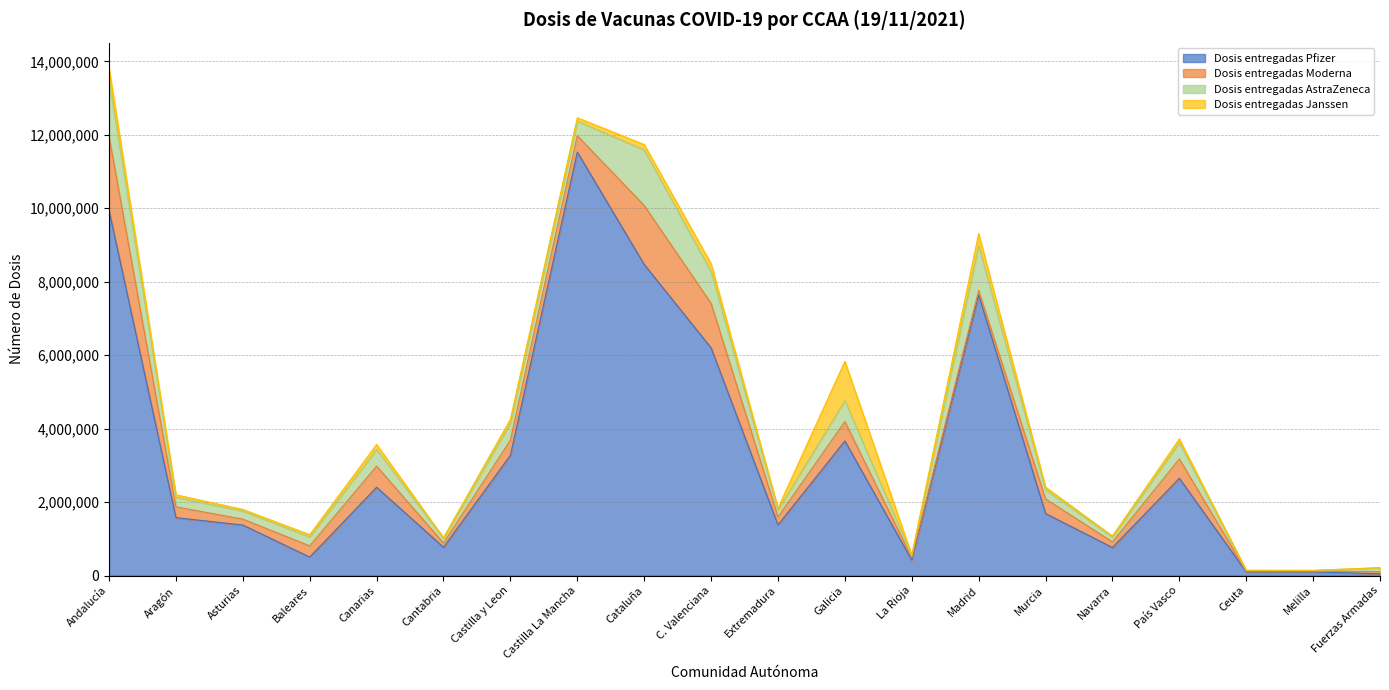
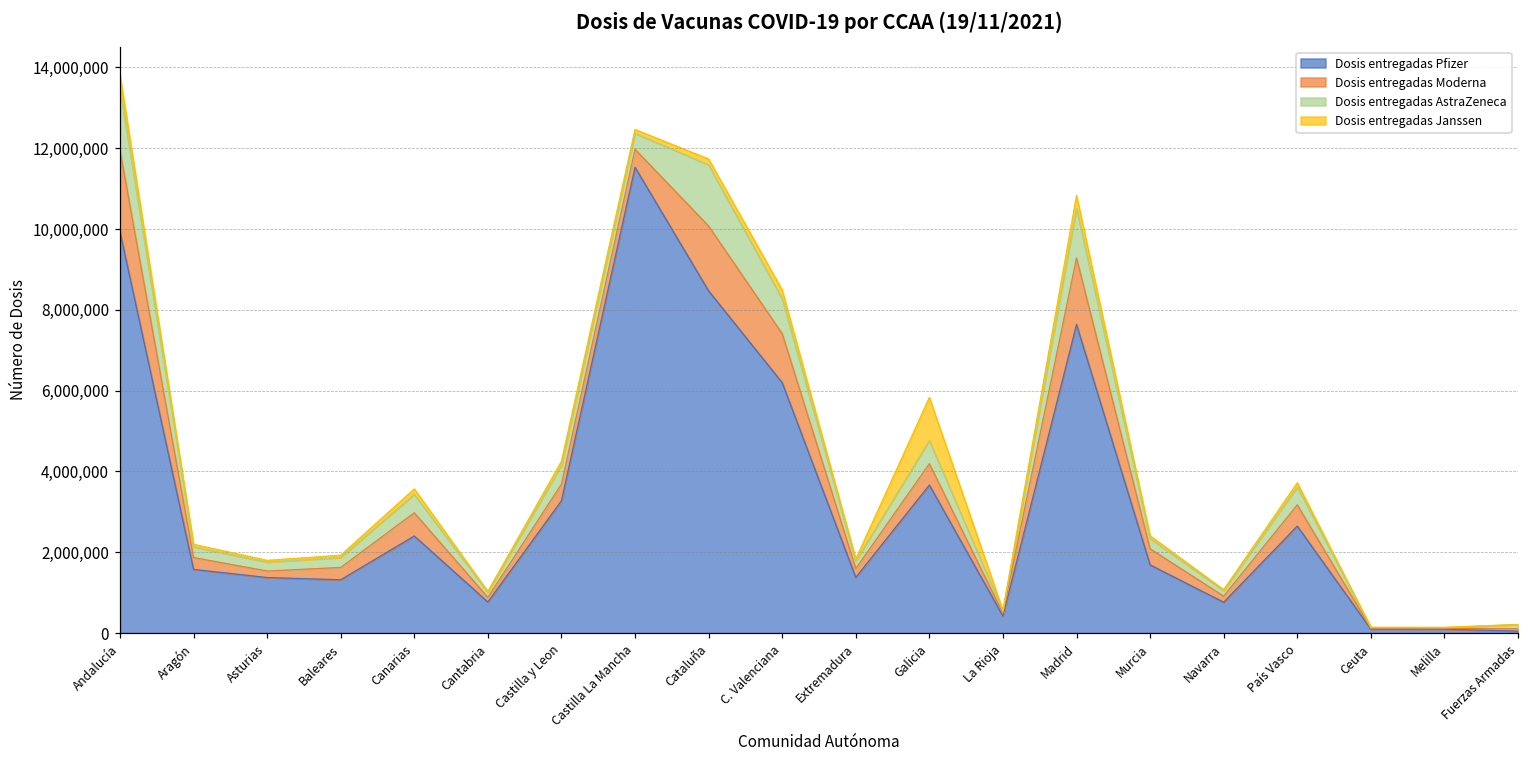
Dosis entregadas Pfizer, Baleares: 500,000 -> 1,300,000
Dosis entregadas Moderna, Madrid: 100,000 -> 1,600,000
